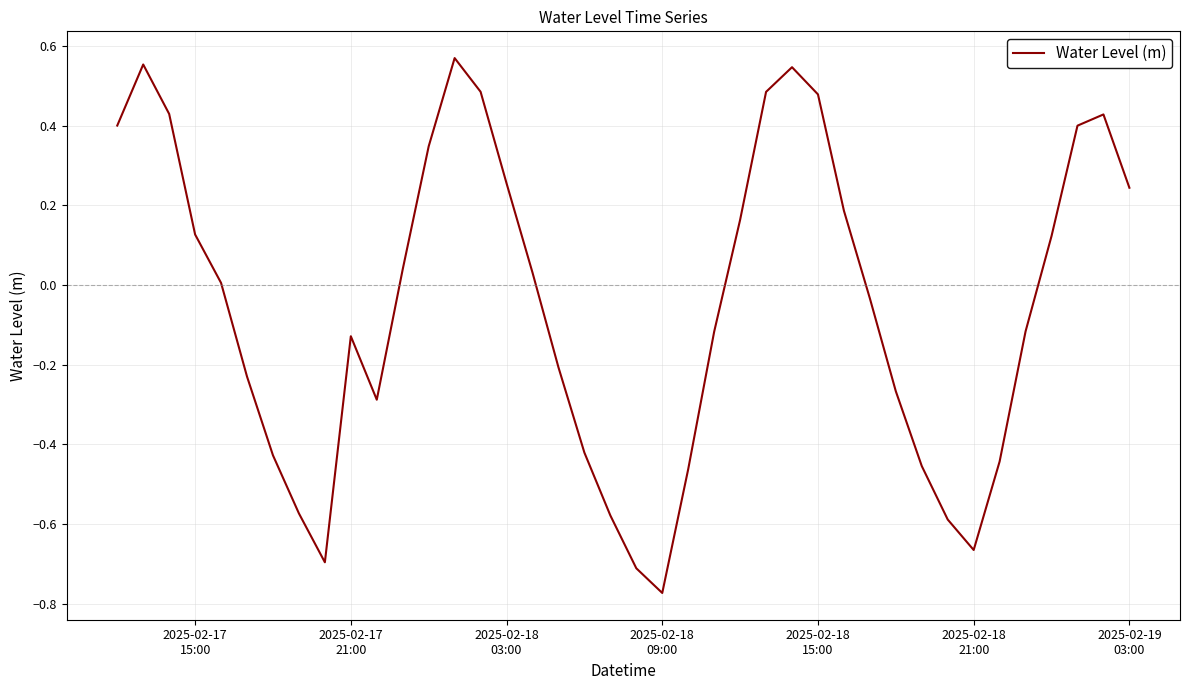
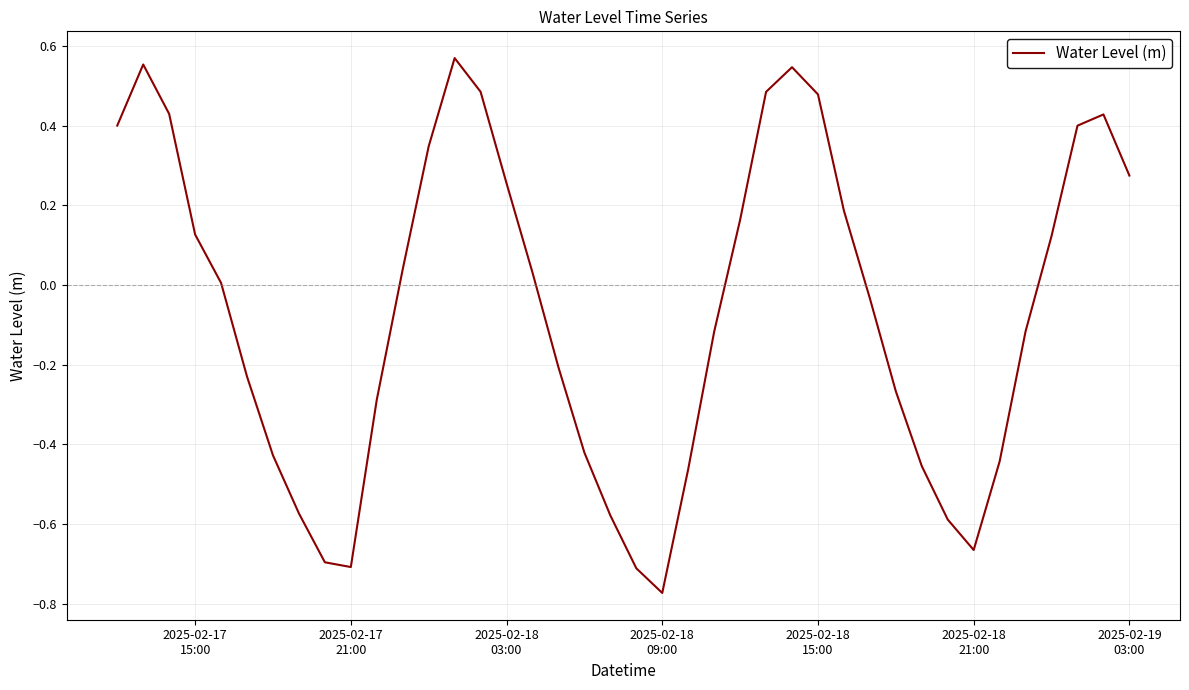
2025-02-17 21:00: -0.13 -> -0.71
2025-02-19 03:00: 0.24 -> 0.27
